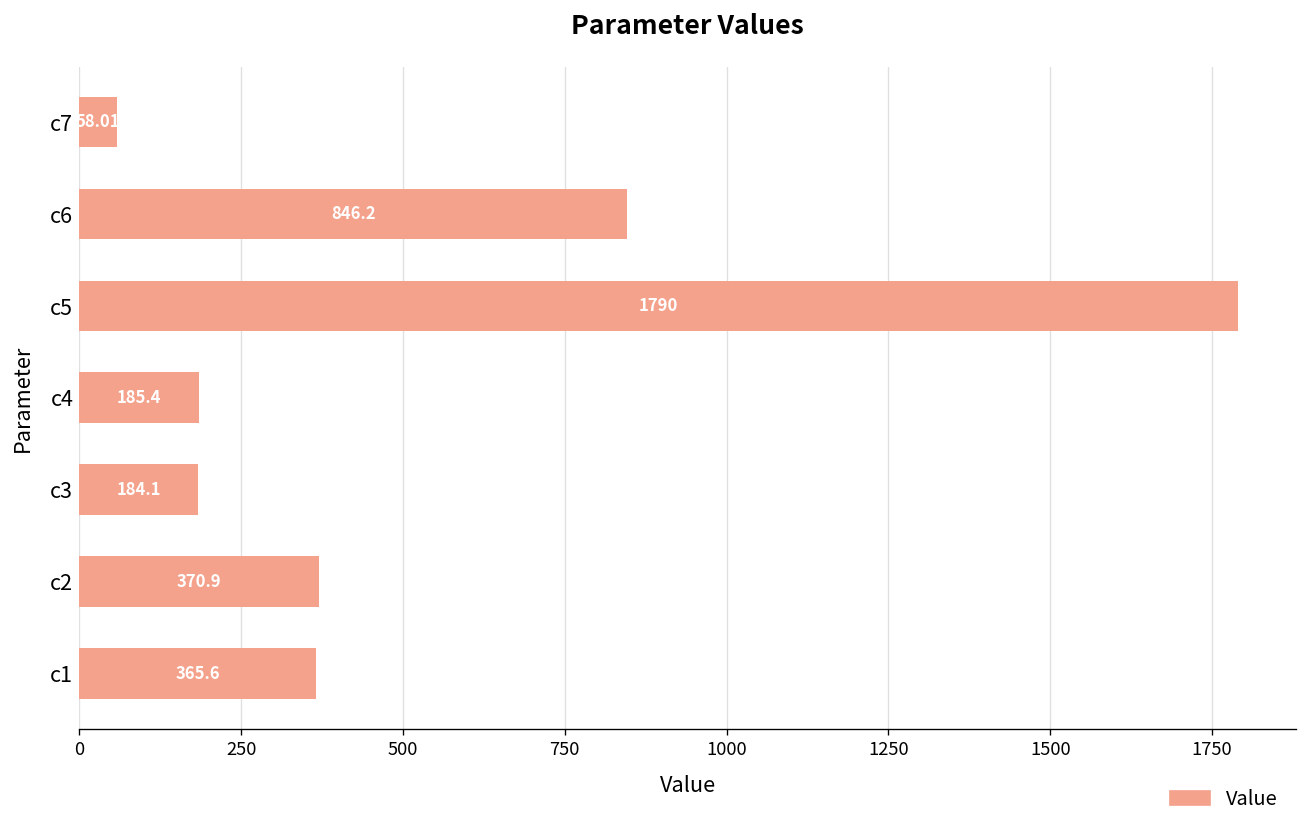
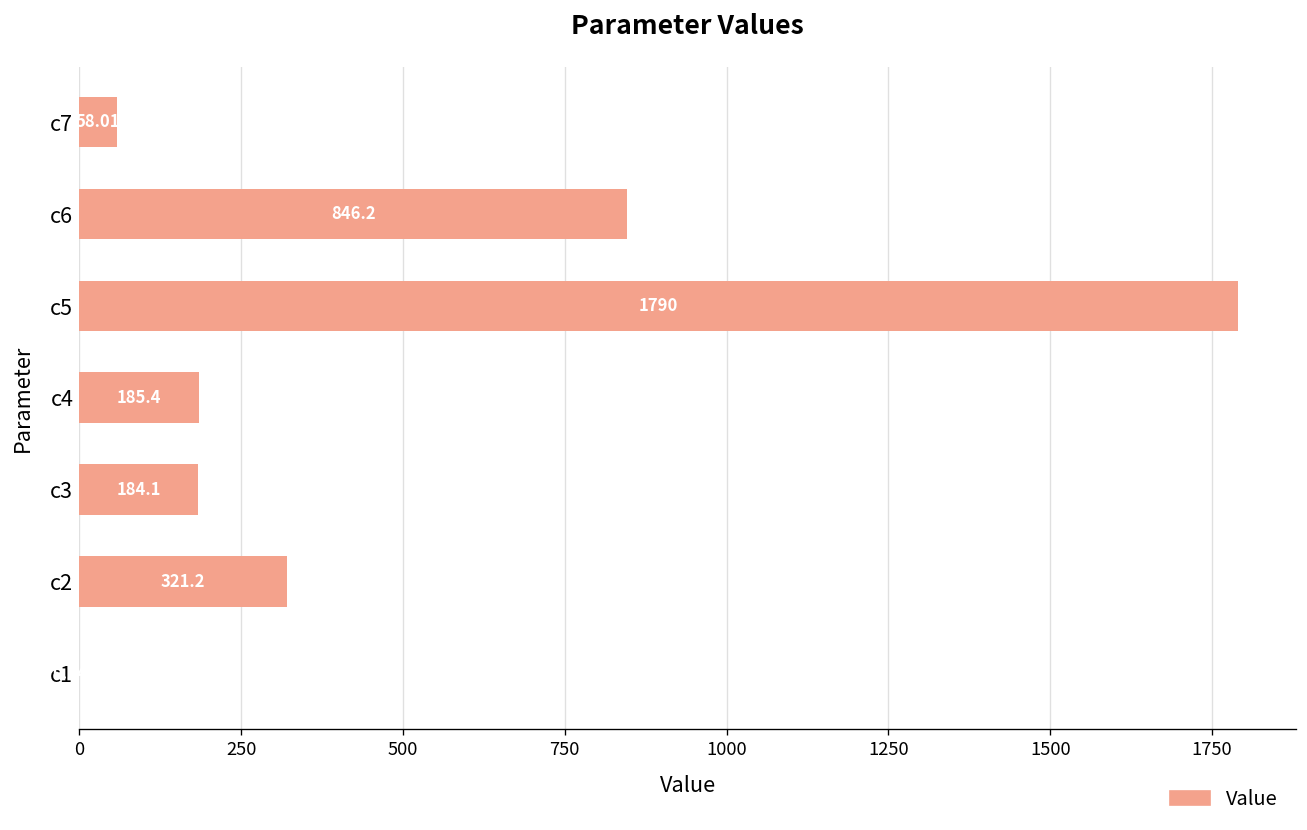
c2: 370.9 -> 321.2
c1: 370 -> 0
